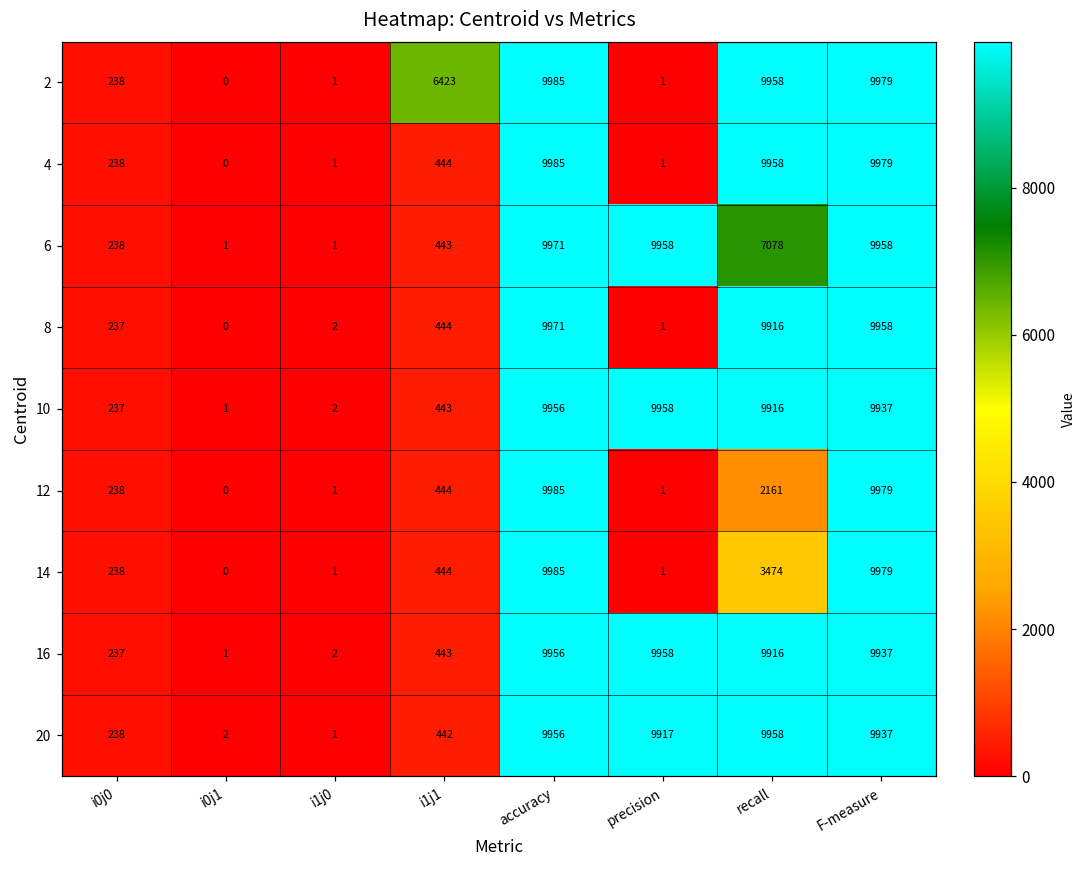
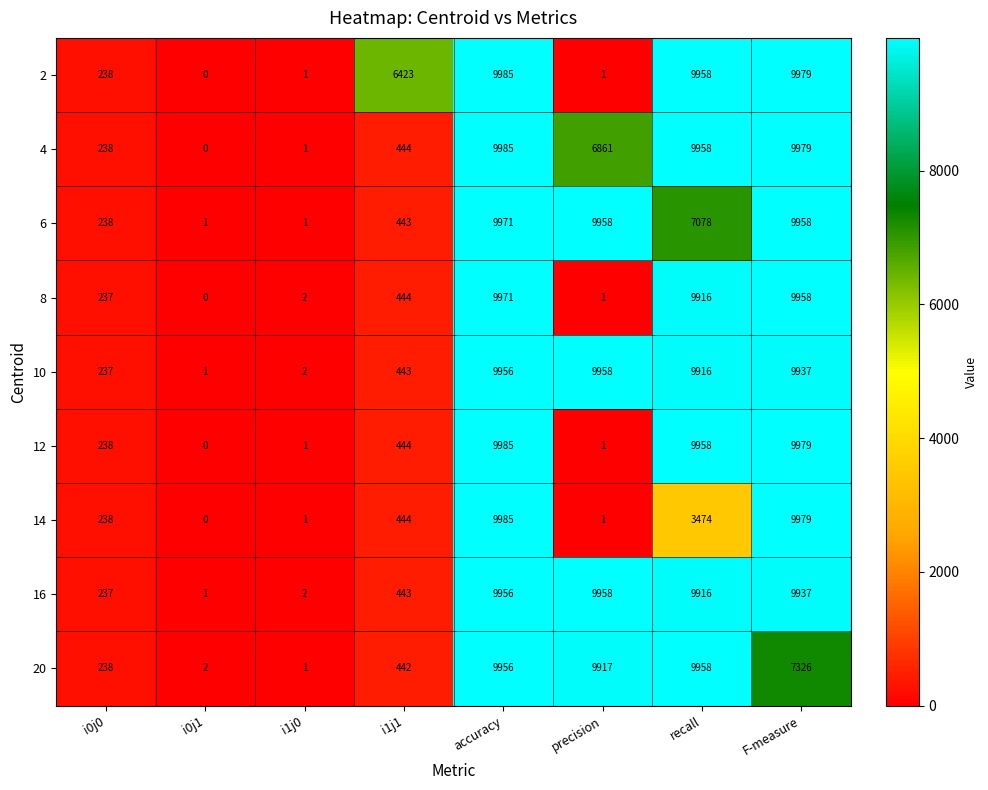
4, precision: 1 -> 6861
12, recall: 2161 -> 9958
20, F-measure: 9937 -> 7326
